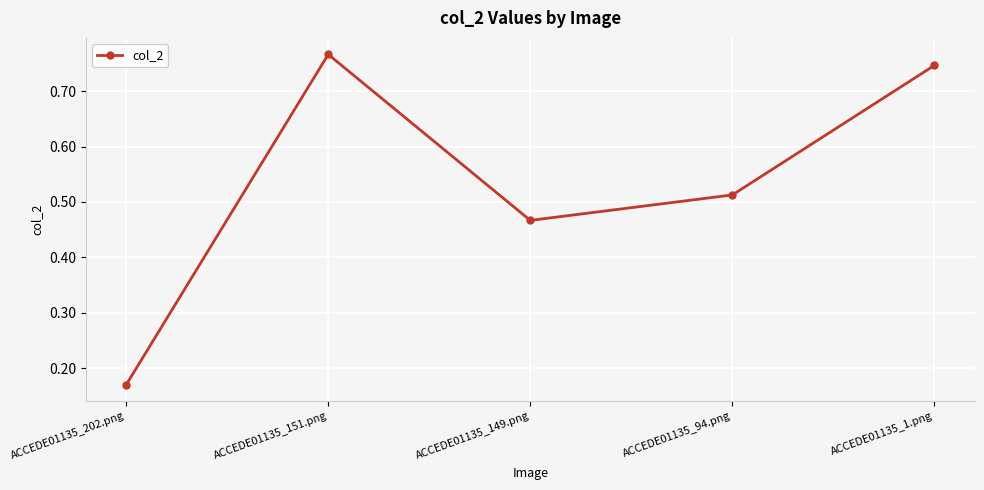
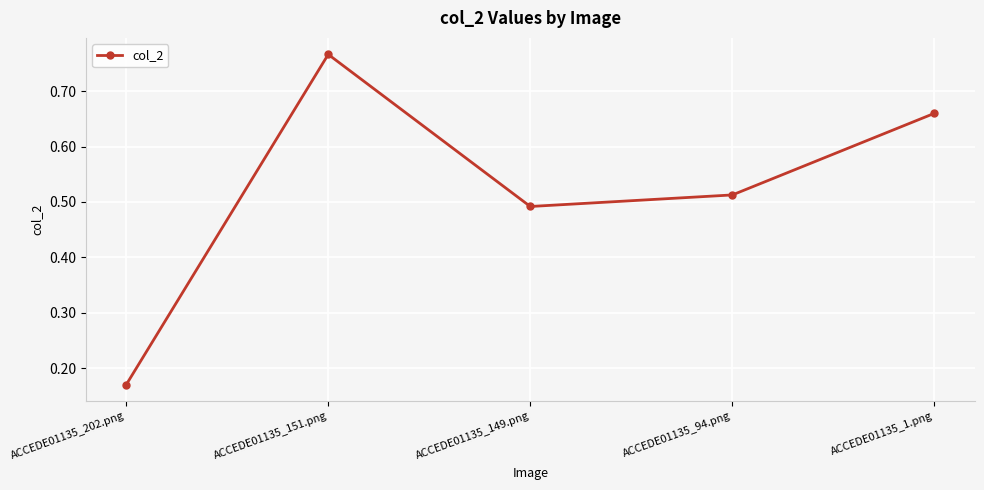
ACCEDE01135_149.png: 0.47 -> 0.49
ACCEDE01135_1.png: 0.75 -> 0.66
